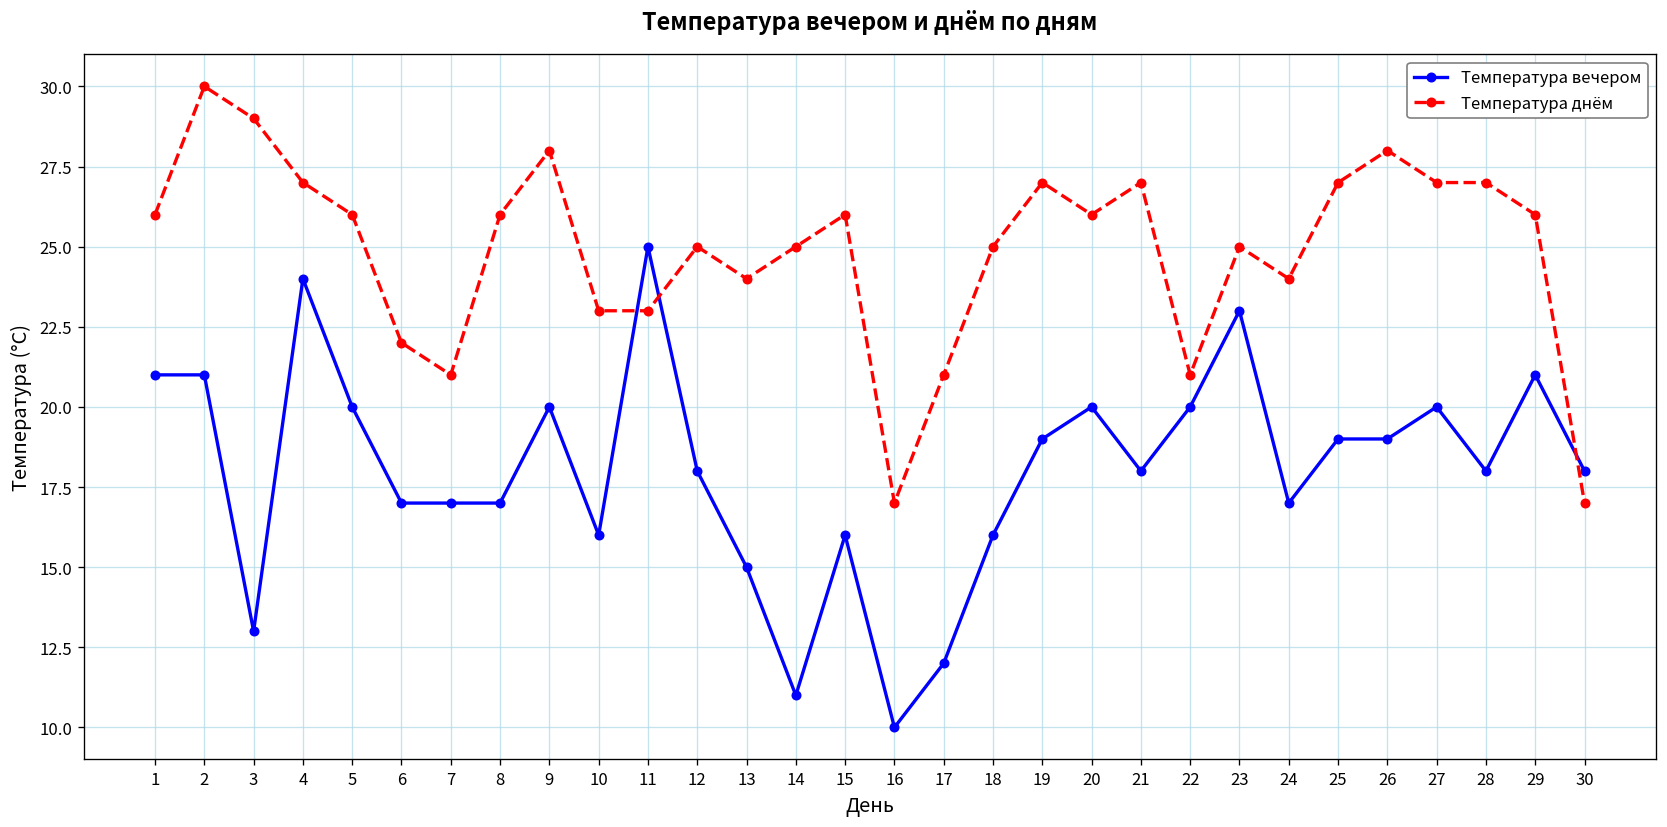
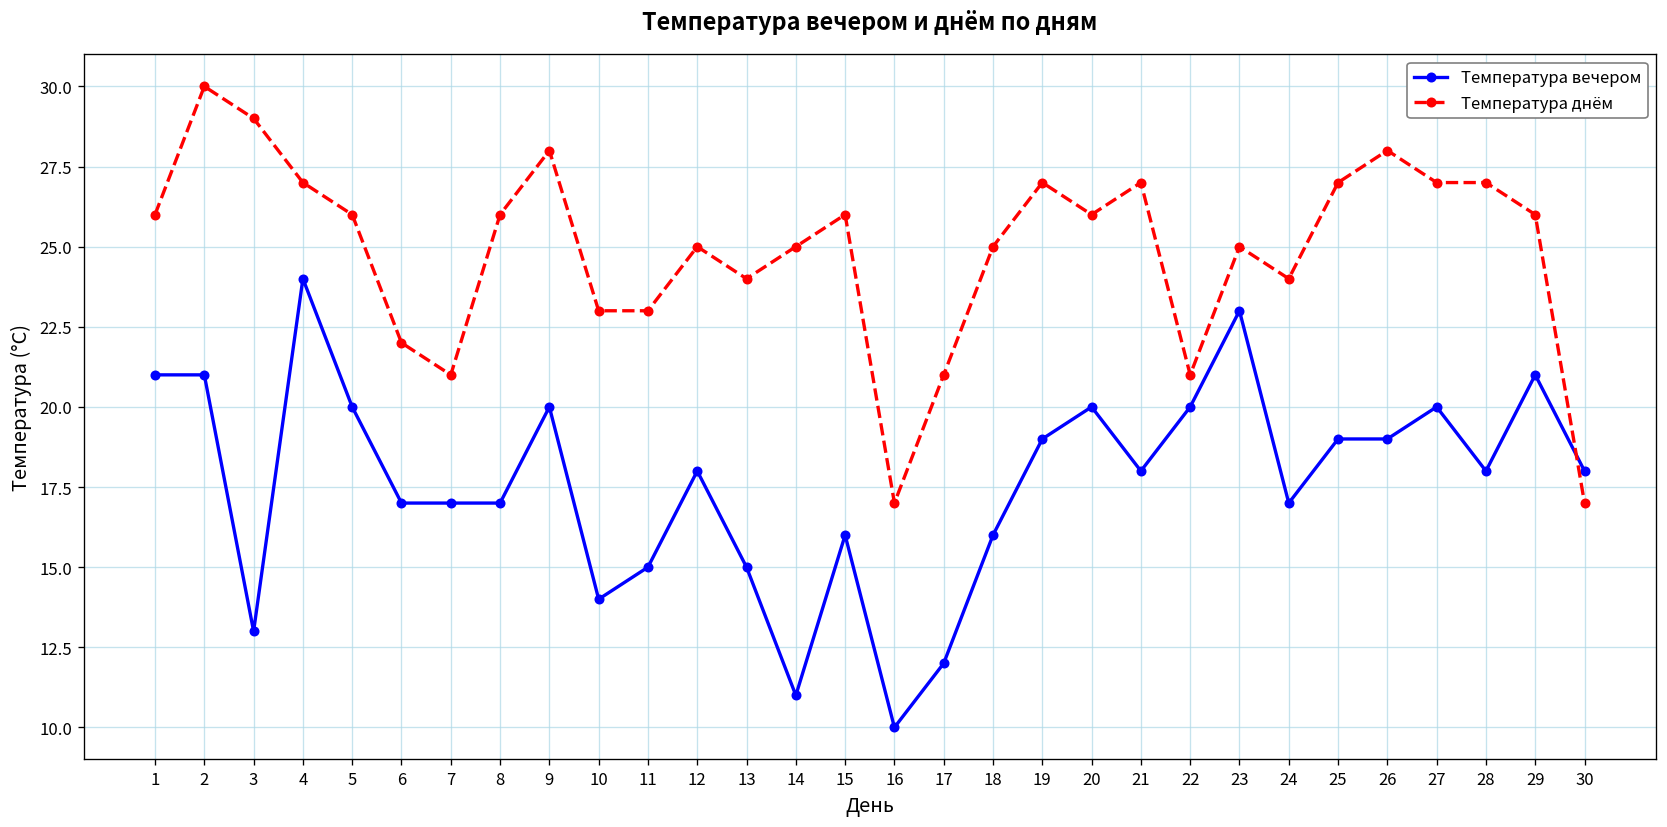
Температура вечером, 10: 16 -> 14
Температура вечером, 11: 25 -> 15
